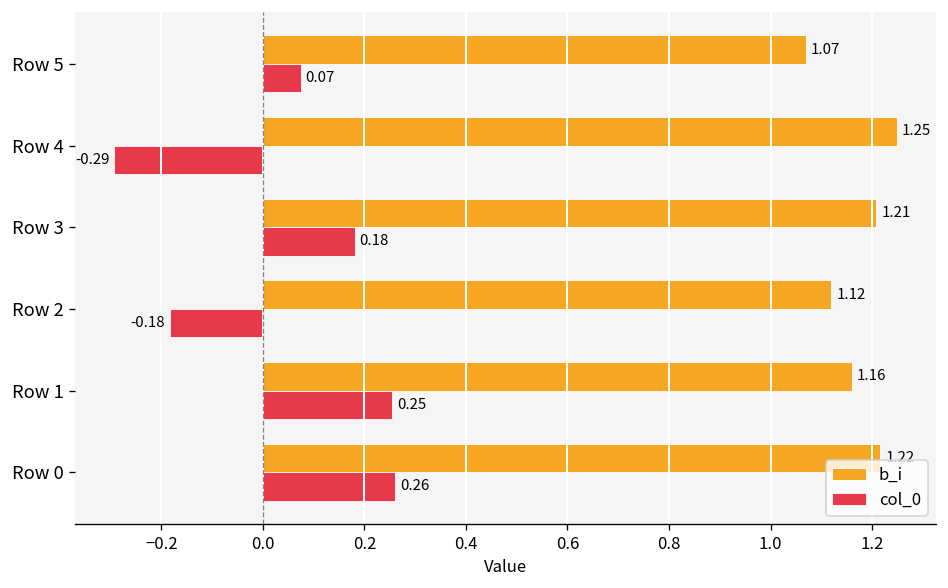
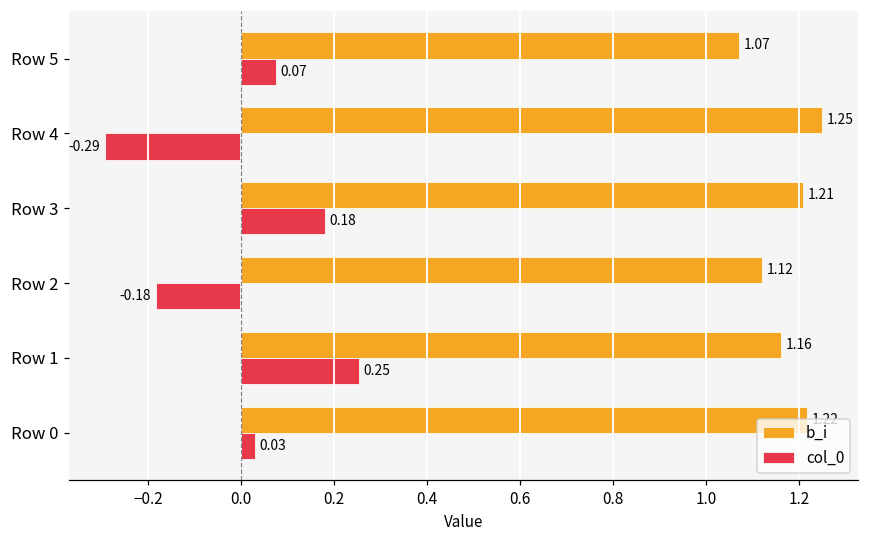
col_0, Row 0: 0.26 -> 0.03
